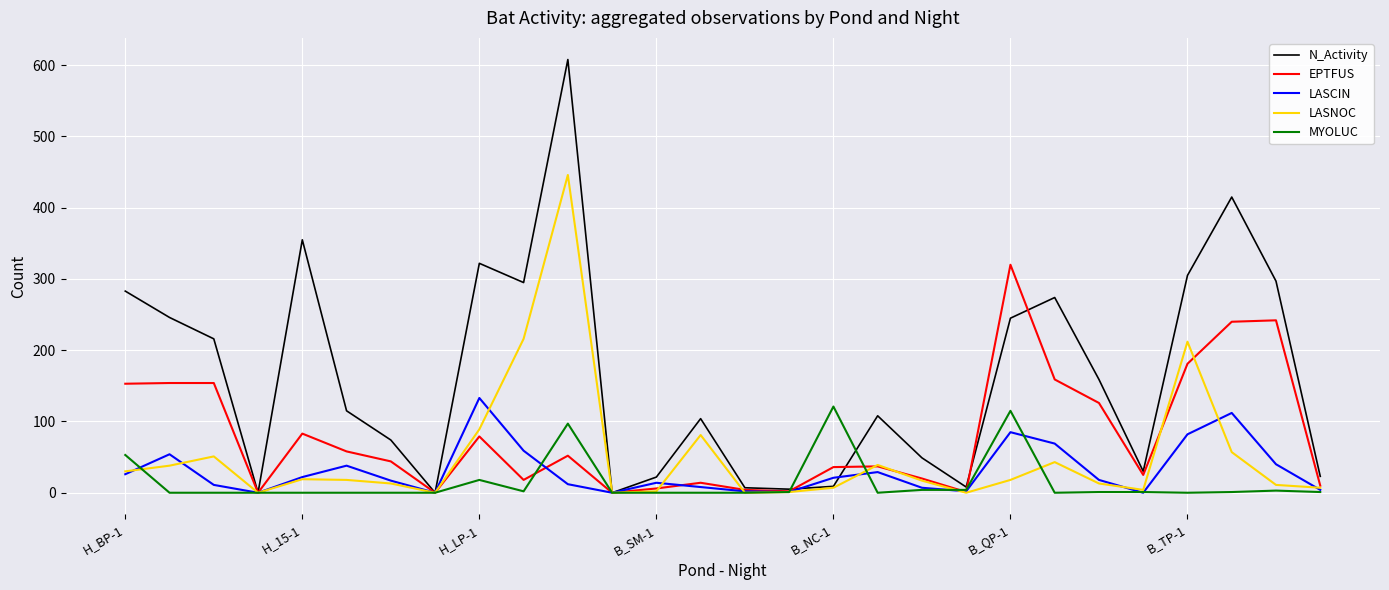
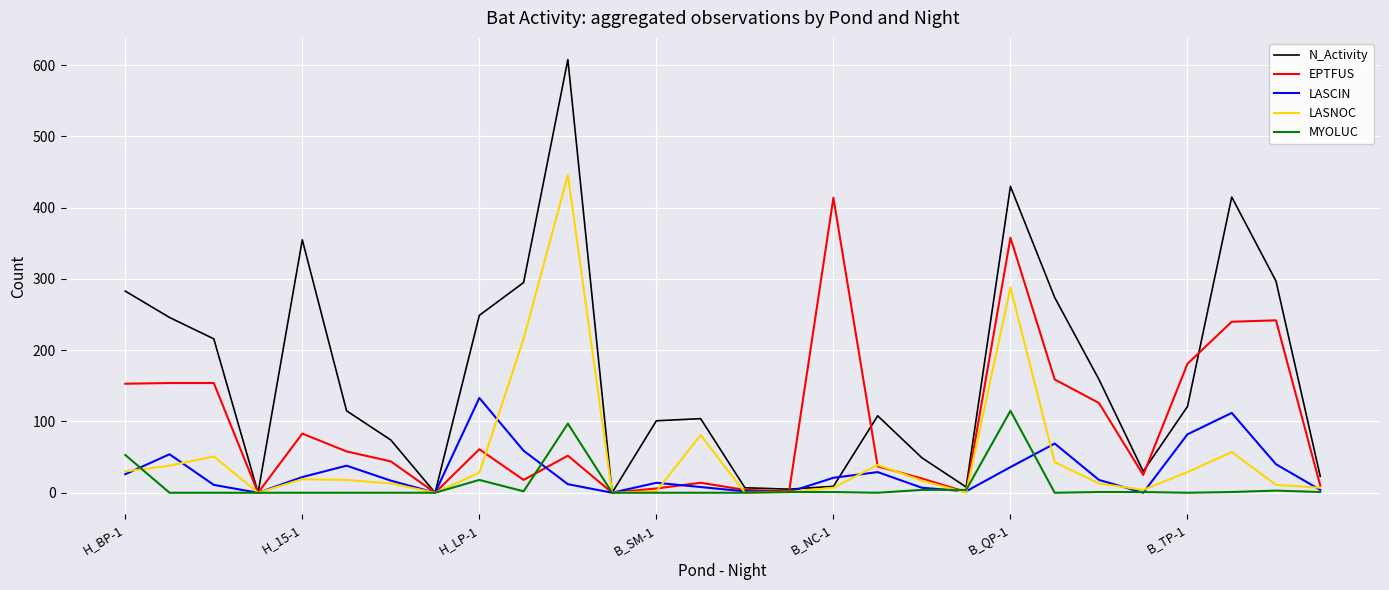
N_Activity, H_LP-1: 320 -> 250
EPTFUS, H_LP-1: 80 -> 60
LASNOC, H_LP-1: 90 -> 30
N_Activity, B_SM-1: 20 -> 100
EPTFUS, B_NC-1: 40 -> 410
MYOLUC, B_NC-1: 120 -> 0
N_Activity, B_QP-1: 250 -> 430
EPTFUS, B_QP-1: 320 -> 360
LASCIN, B_QP-1: 90 -> 40
LASNOC, B_QP-1: 20 -> 290
N_Activity, B_TP-1: 310 -> 120
LASNOC, B_TP-1: 210 -> 30
